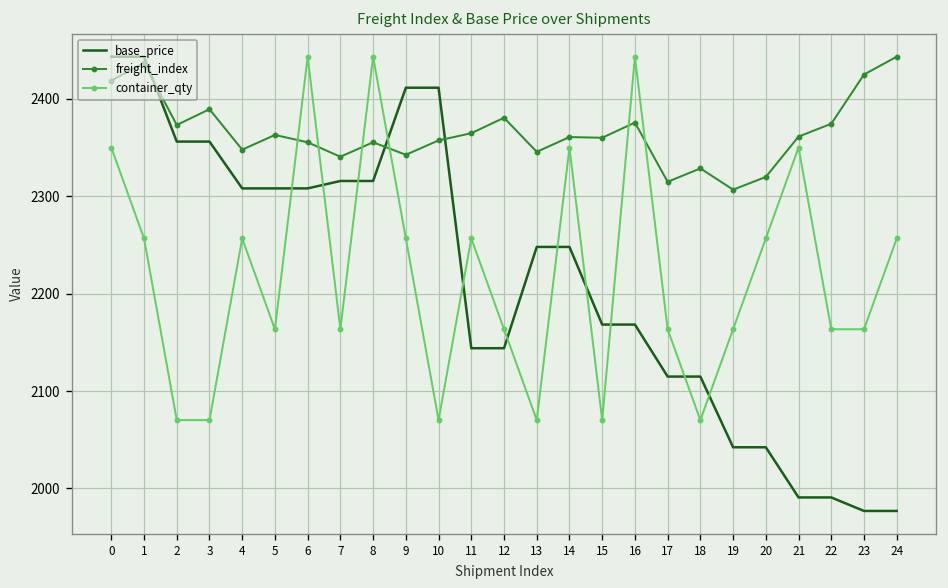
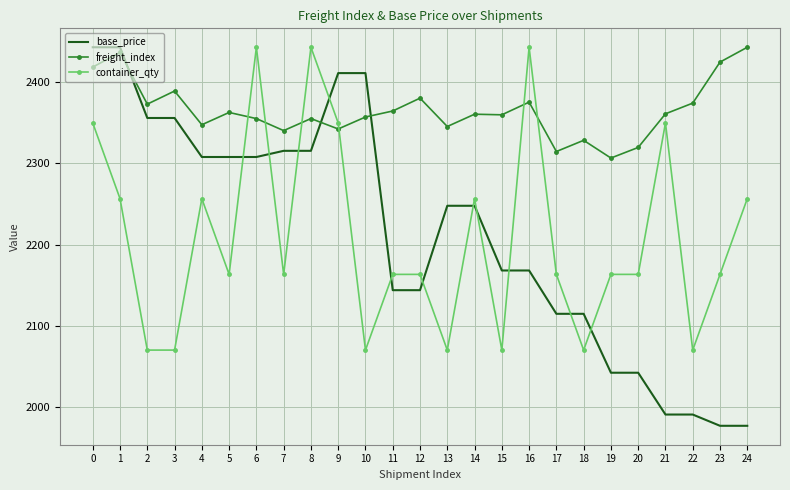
container_qty, 9: 2260 -> 2350
container_qty, 11: 2260 -> 2160
container_qty, 14: 2350 -> 2260
container_qty, 20: 2260 -> 2160
container_qty, 22: 2160 -> 2070
